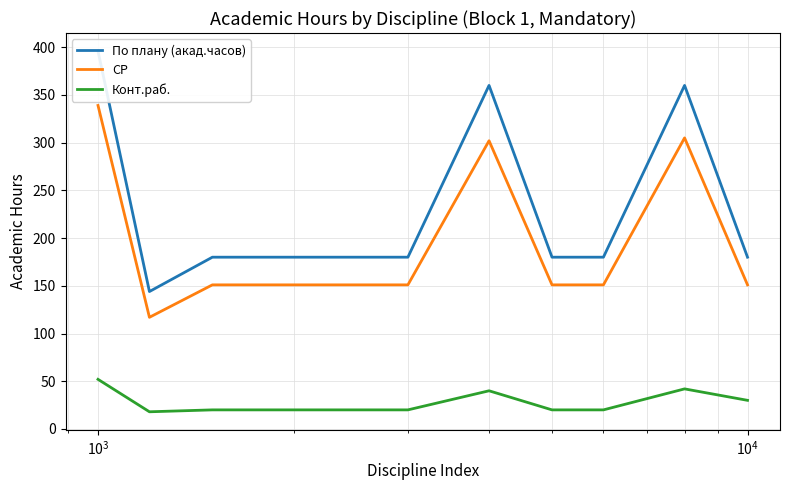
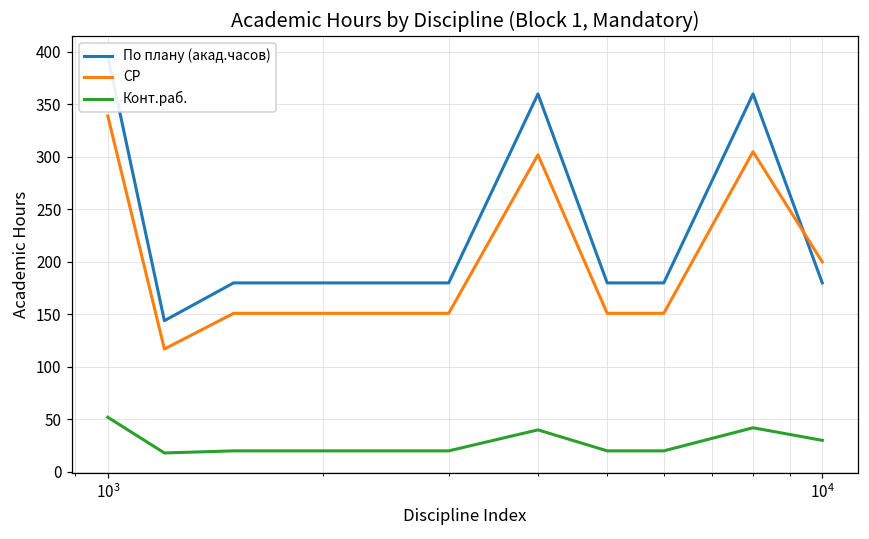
СР, 10^4: 150 -> 200
